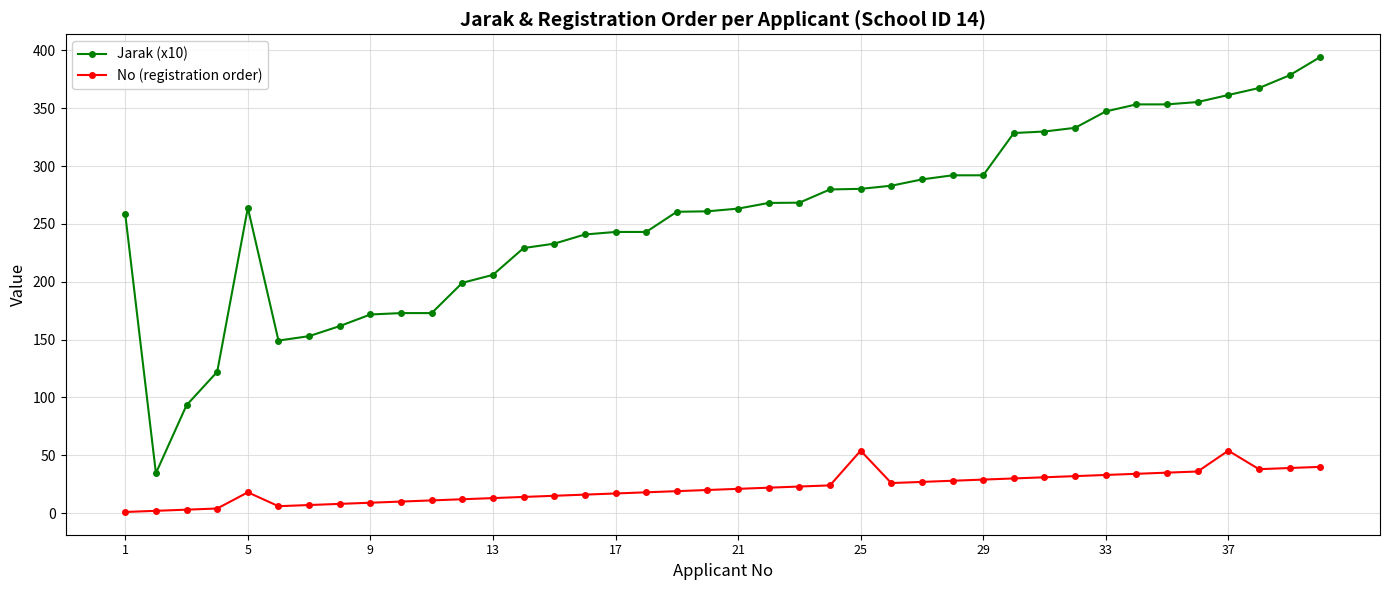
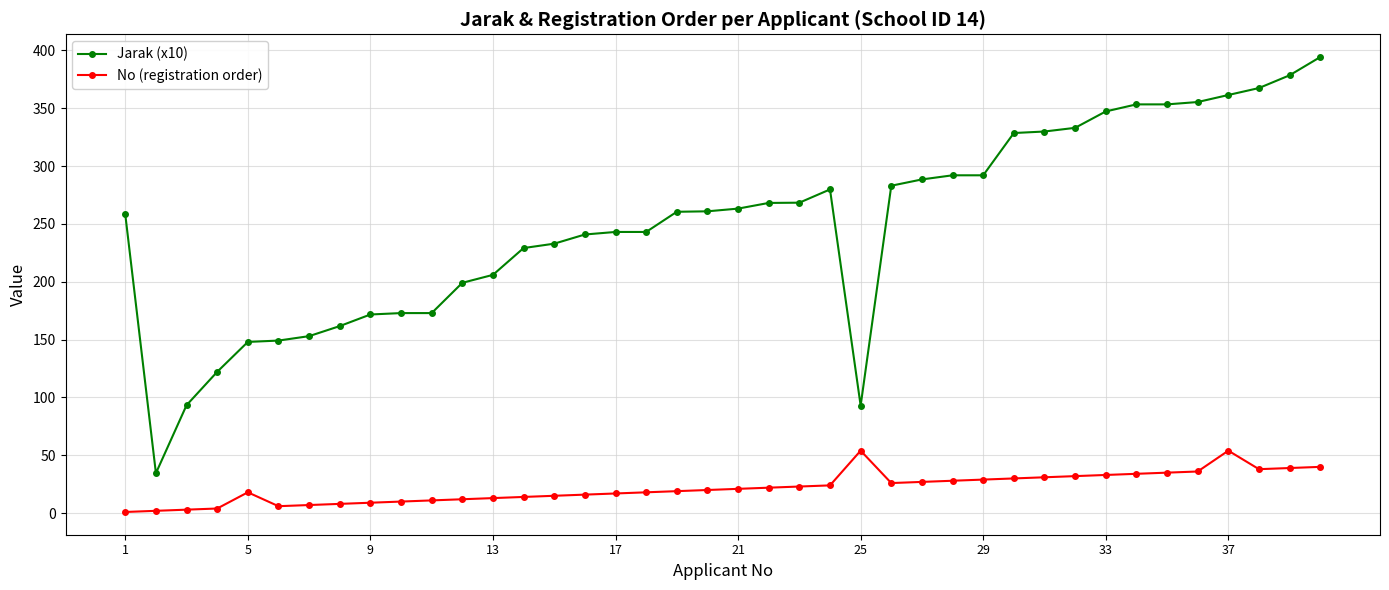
Jarak (x10), 5: 264 -> 148
Jarak (x10), 25: 280 -> 93
